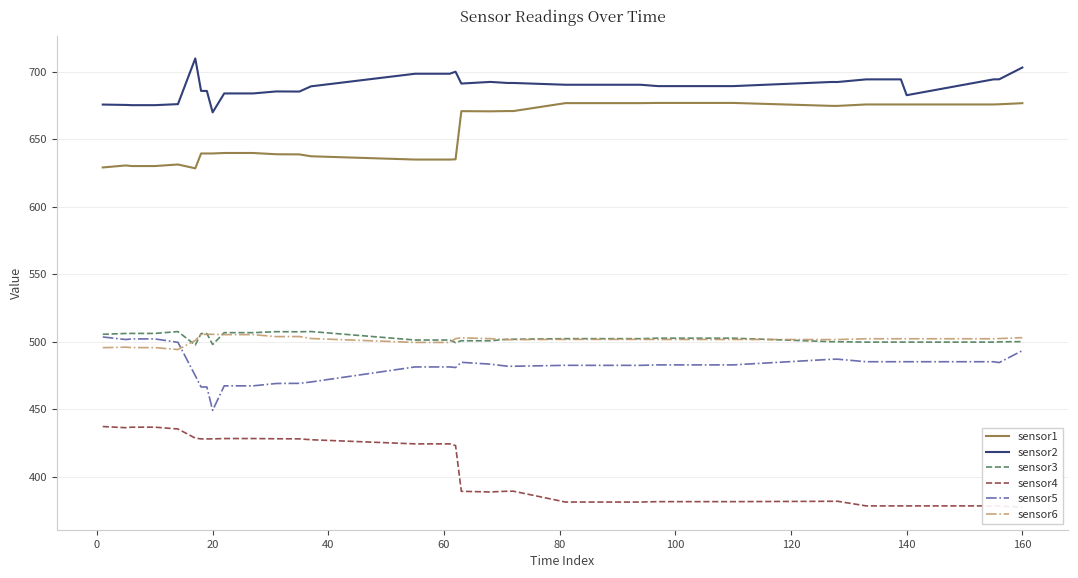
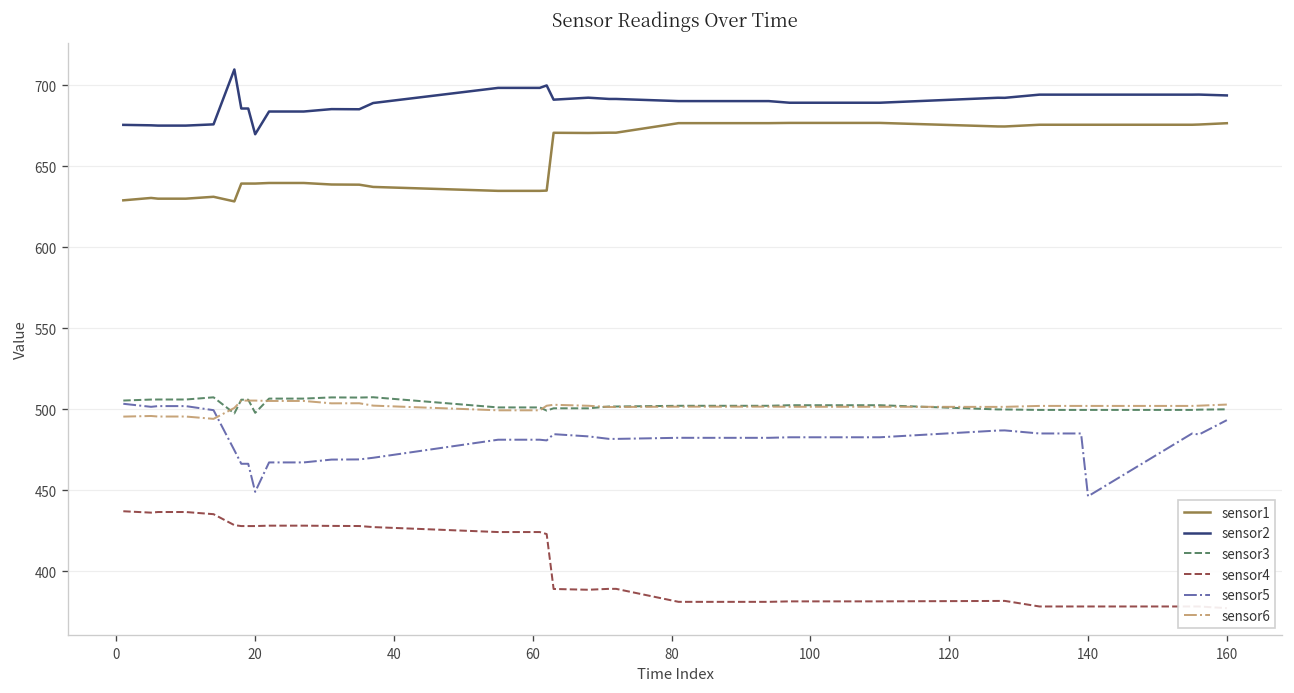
sensor2, 140: 682 -> 694
sensor5, 140: 485 -> 446
sensor2, 160: 703 -> 694
